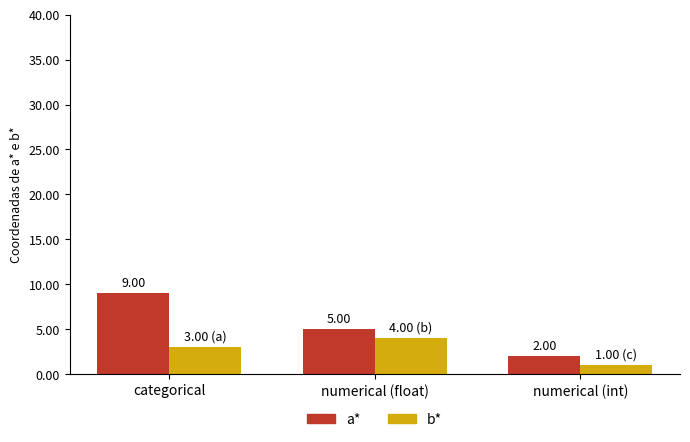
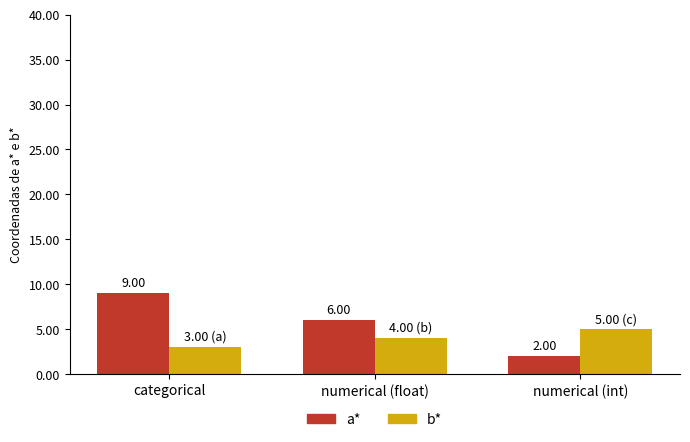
a*, numerical (float): 5.00 -> 6.00
b*, numerical (int): 1.00 -> 5.00
